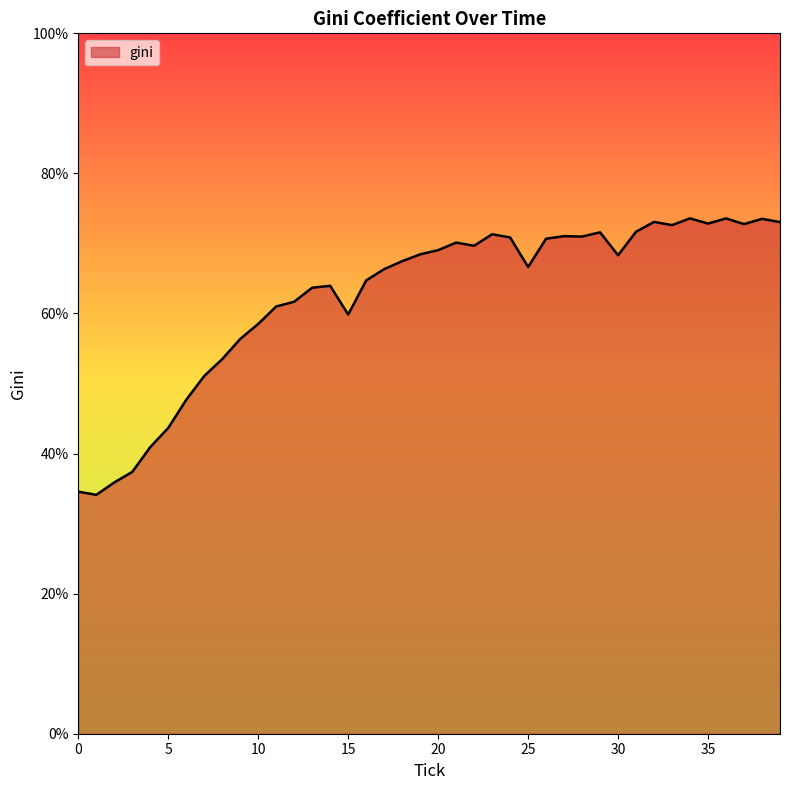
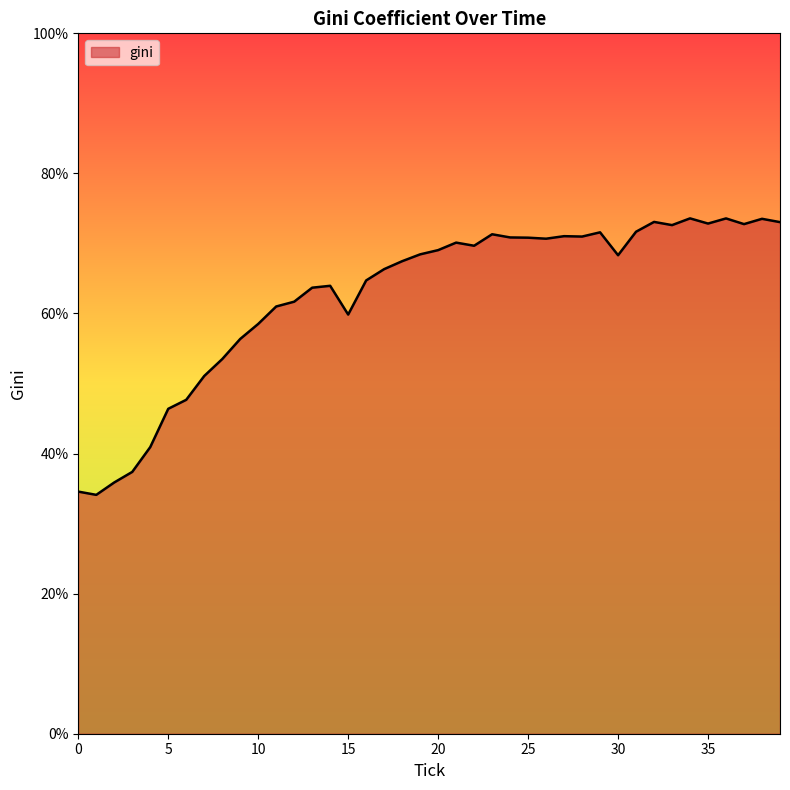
5: 44% -> 46%
25: 67% -> 71%
